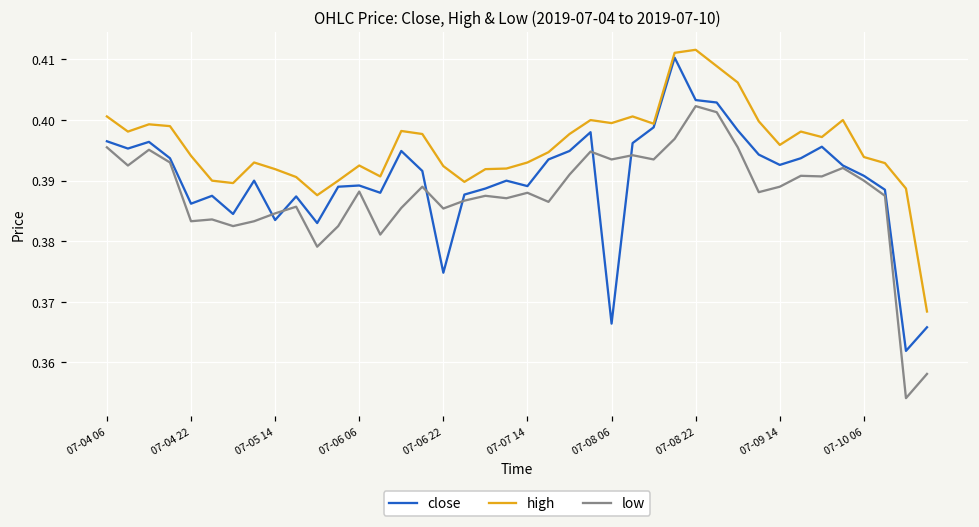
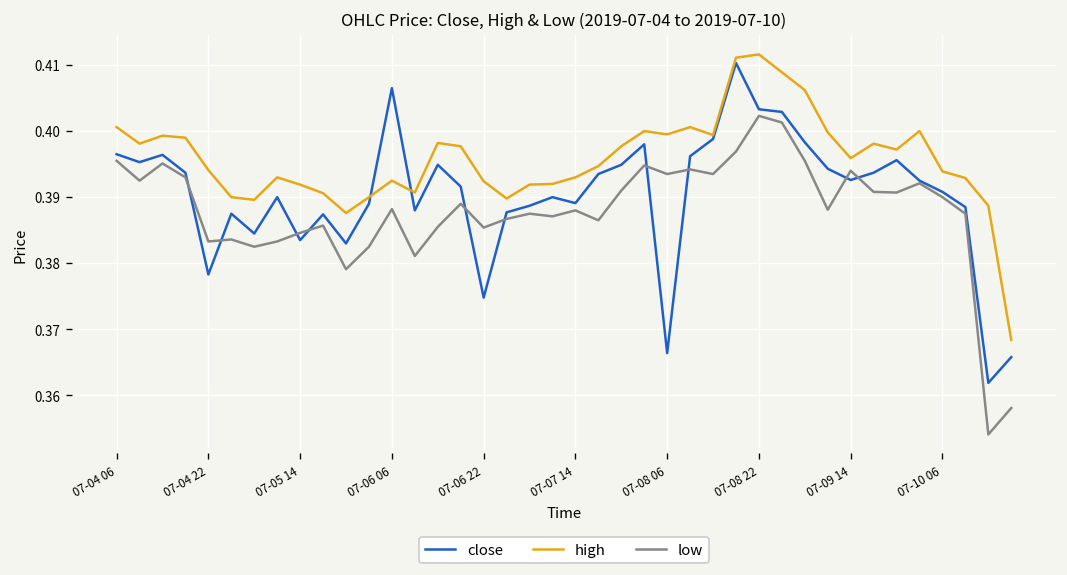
close, 07-04 22: 0.386 -> 0.378
close, 07-06 06: 0.389 -> 0.407
low, 07-09 14: 0.389 -> 0.394
